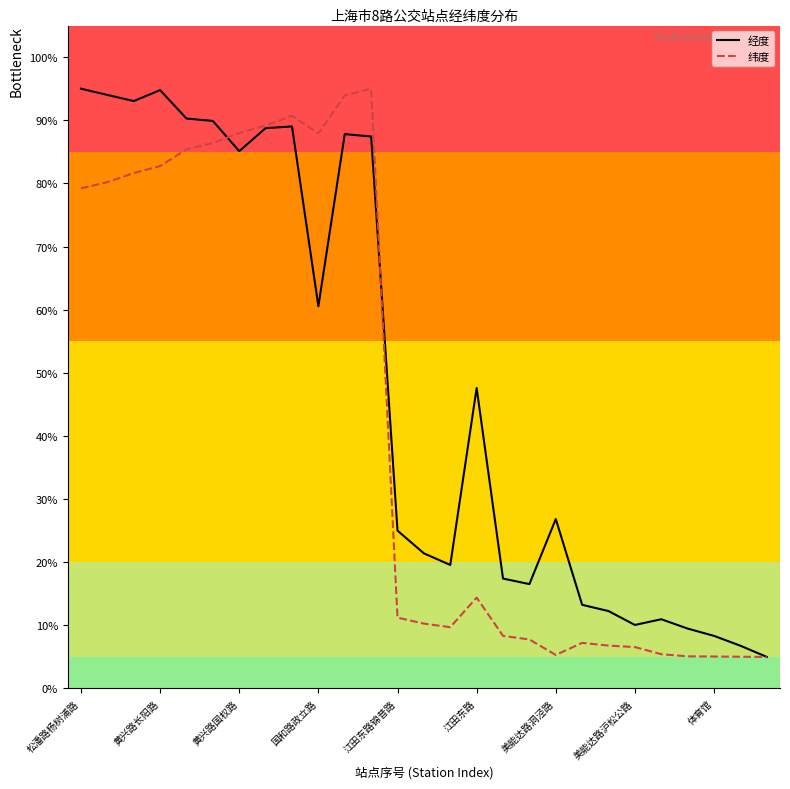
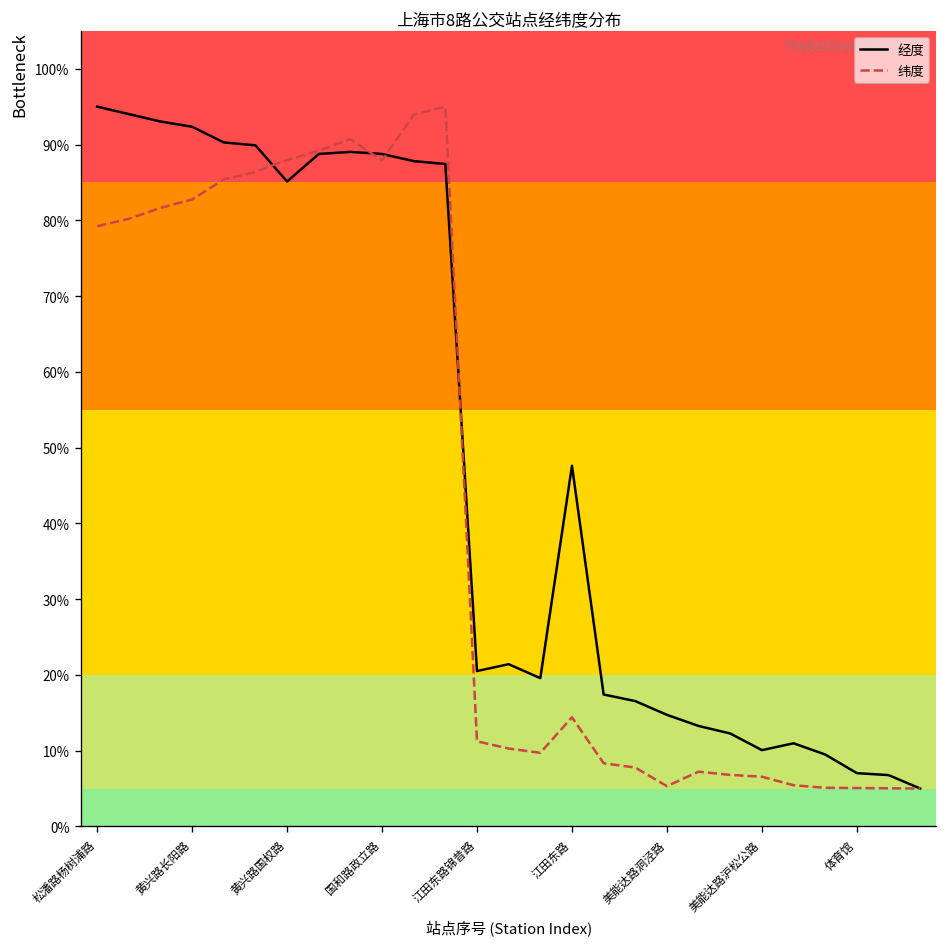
经度, 黄兴路长阳路: 95% -> 92%
经度, 国和路政立路: 61% -> 89%
经度, 江田东路锦昔路: 25% -> 21%
经度, 美能达路洞泾路: 27% -> 15%
经度, 体育馆: 8% -> 7%
